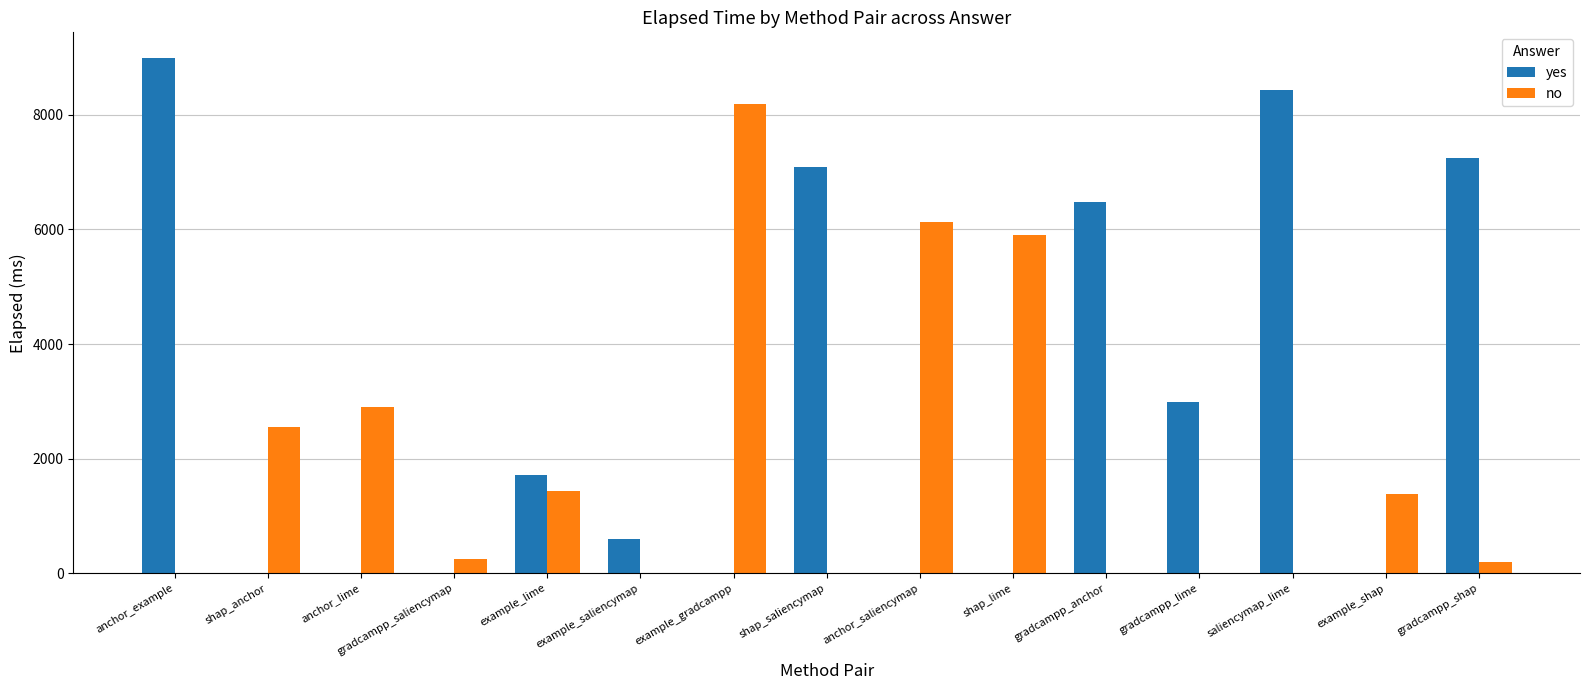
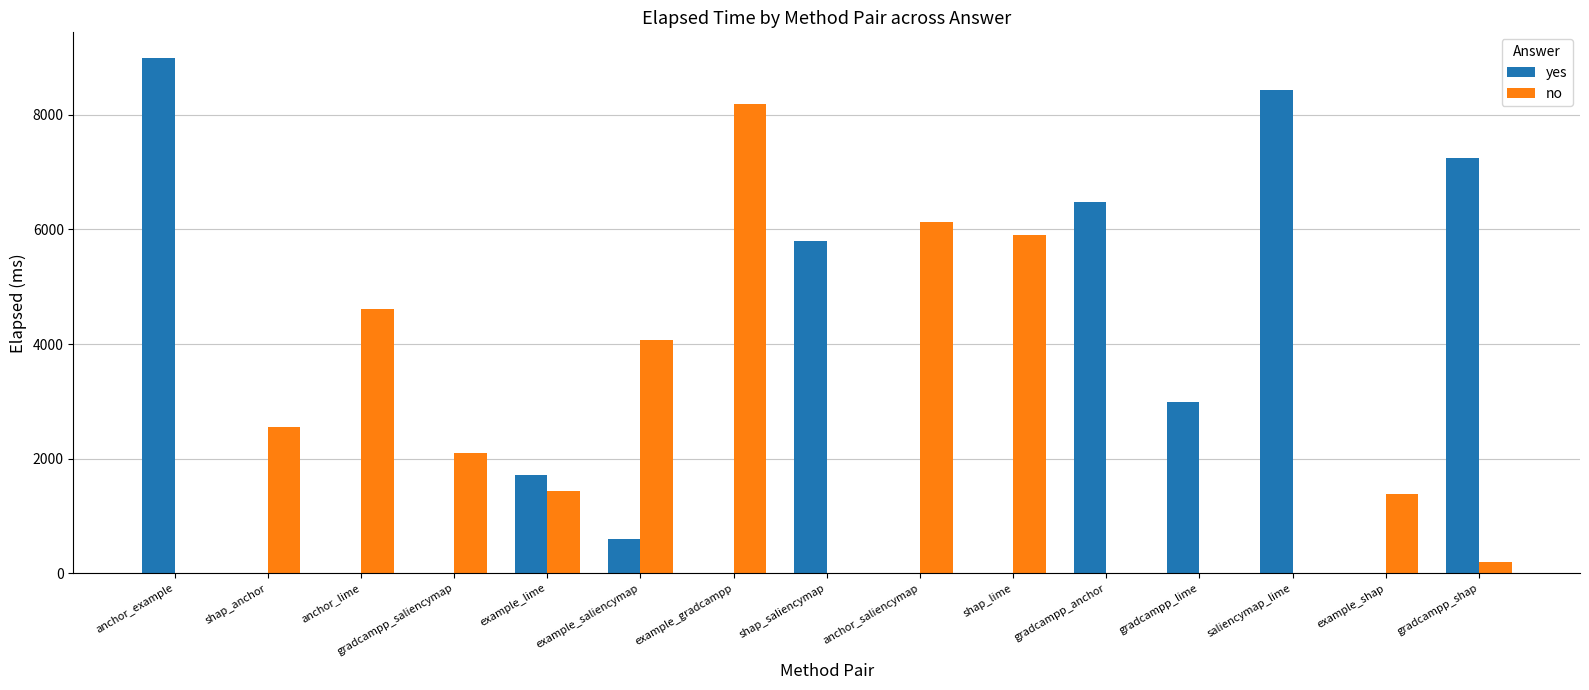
no, anchor_lime: 2900 -> 4600
no, gradcampp_saliencymap: 200 -> 2100
no, example_saliencymap: 0 -> 4100
yes, shap_saliencymap: 7100 -> 5800
